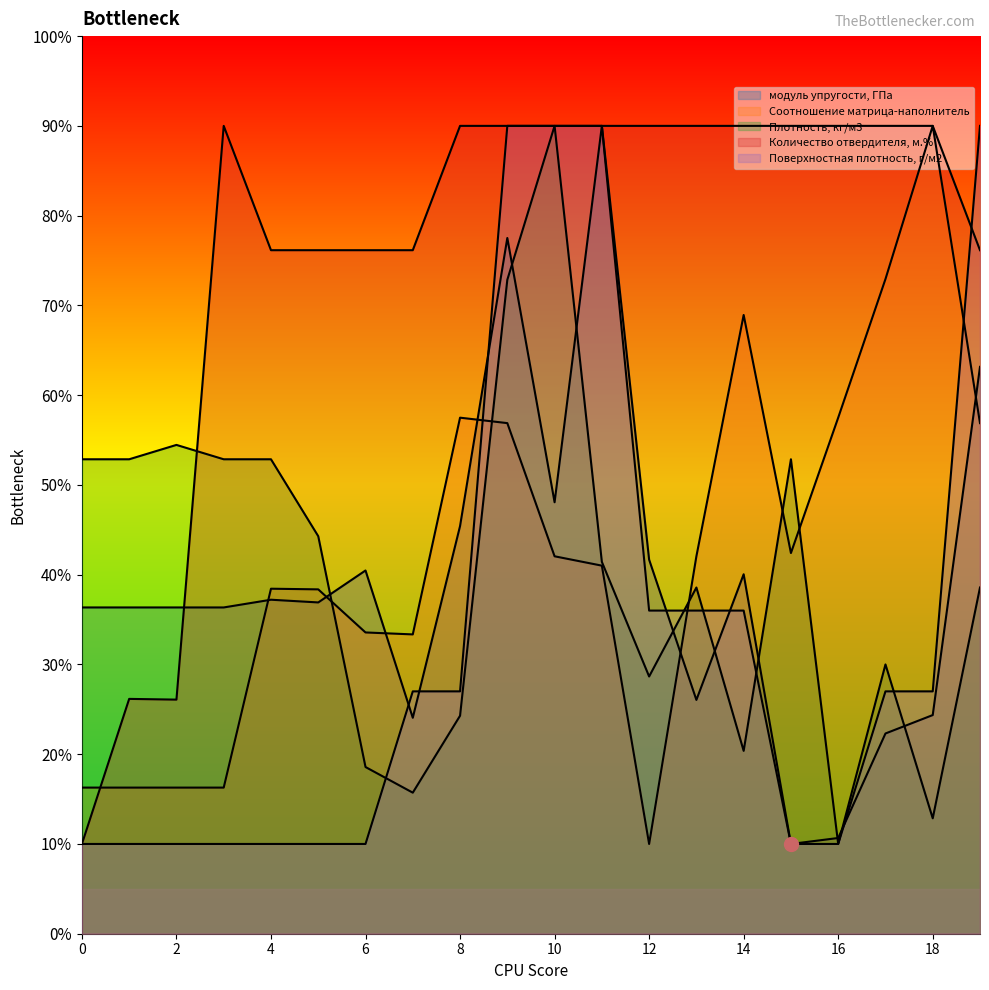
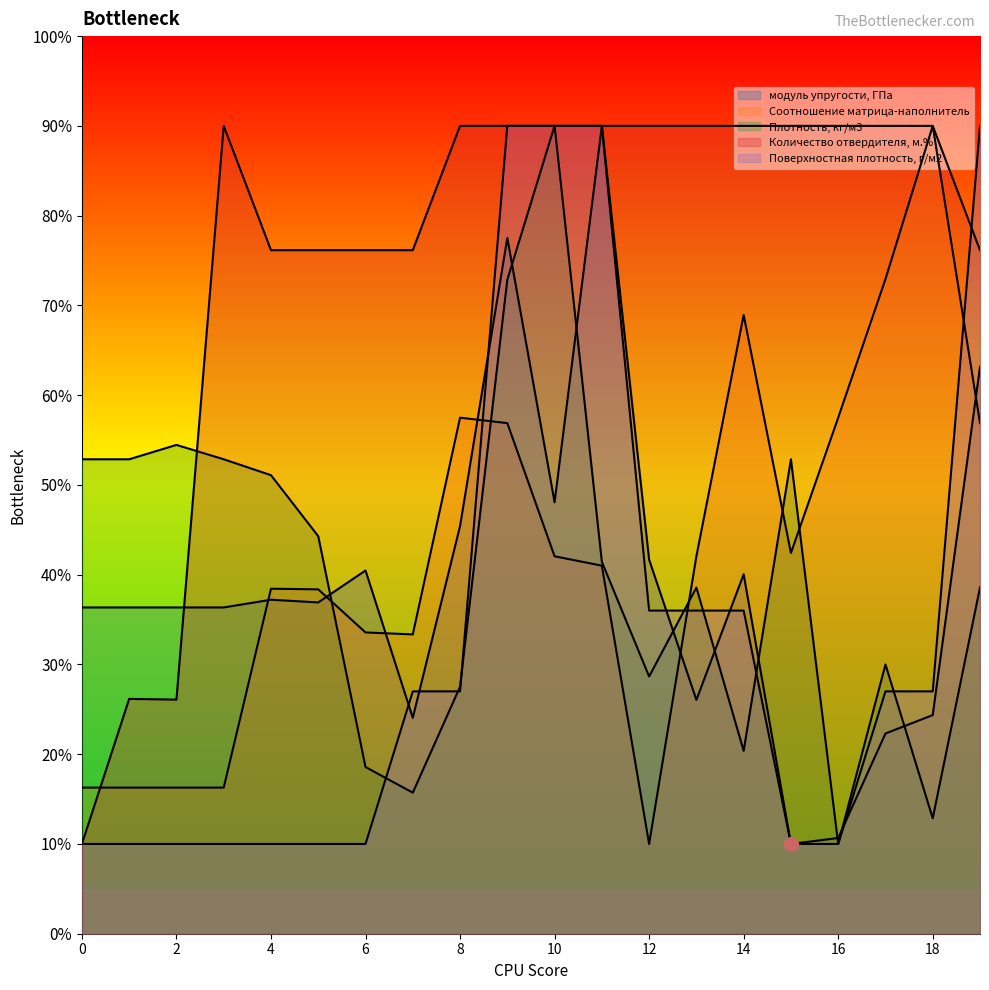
Плотность, кг/м3, 4: 53% -> 51%
Плотность, кг/м3, 8: 24% -> 28%
